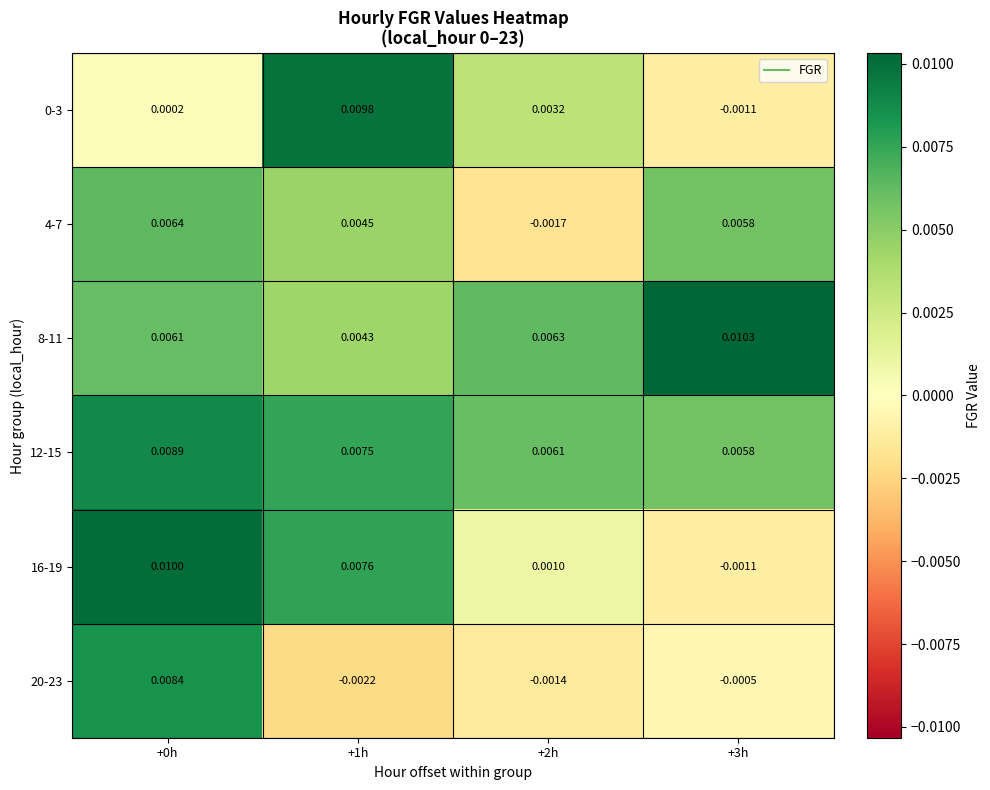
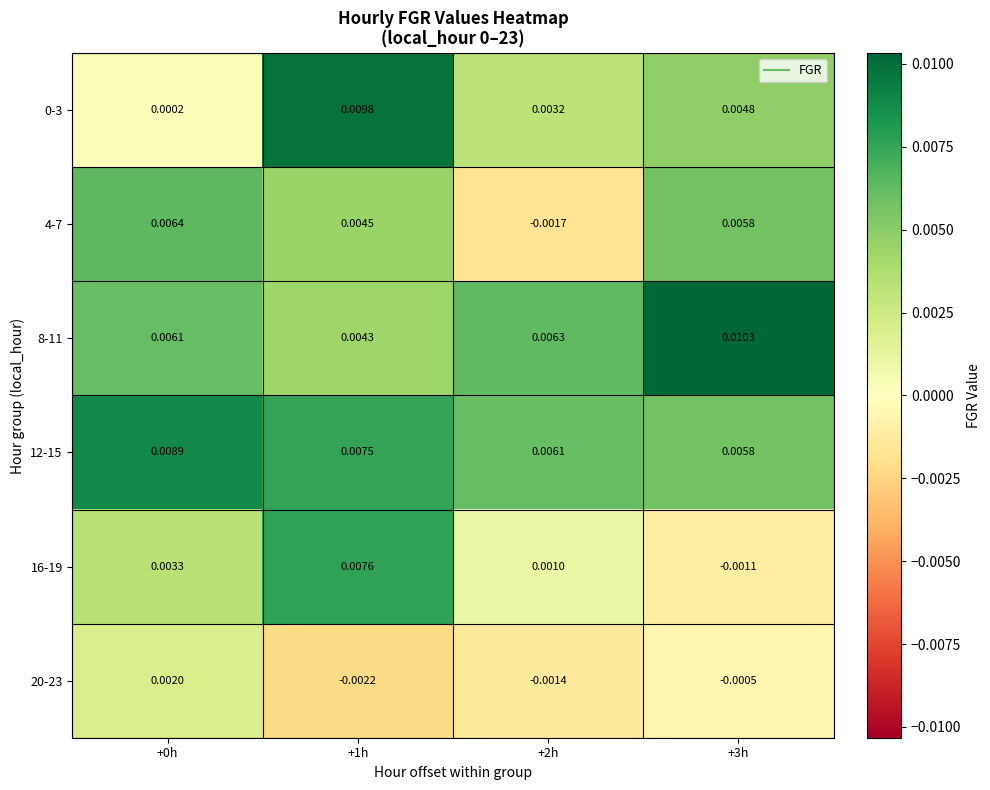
0-3, +3h: -0.0011 -> 0.0048
16-19, +0h: 0.0100 -> 0.0033
20-23, +0h: 0.0084 -> 0.0020
